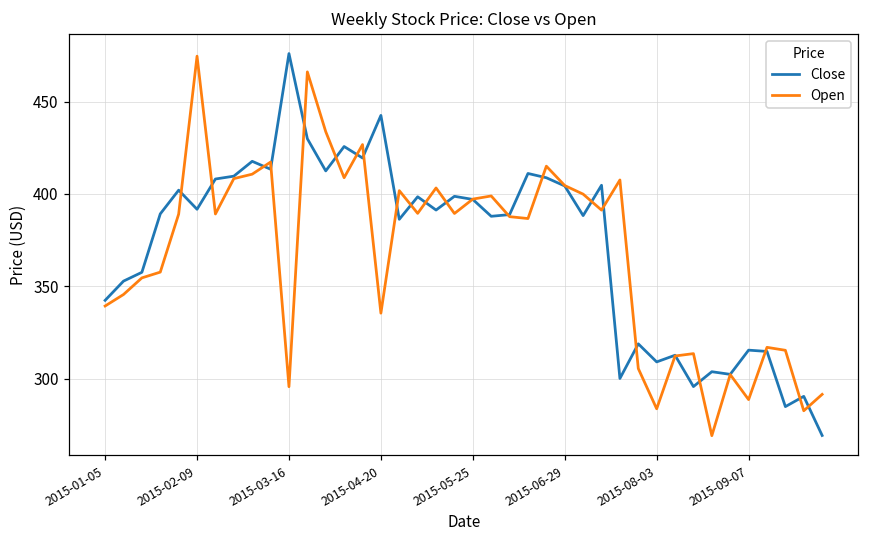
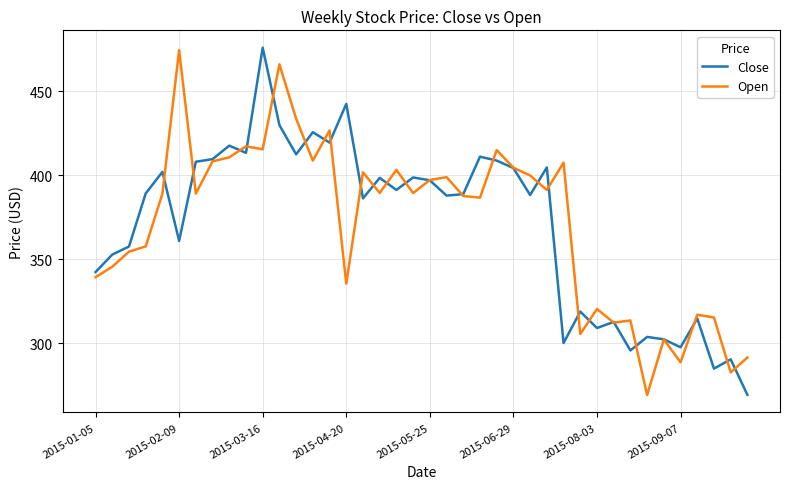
Close, 2015-02-09: 392 -> 361
Open, 2015-03-16: 296 -> 415
Open, 2015-08-03: 284 -> 320
Close, 2015-09-07: 315 -> 298
